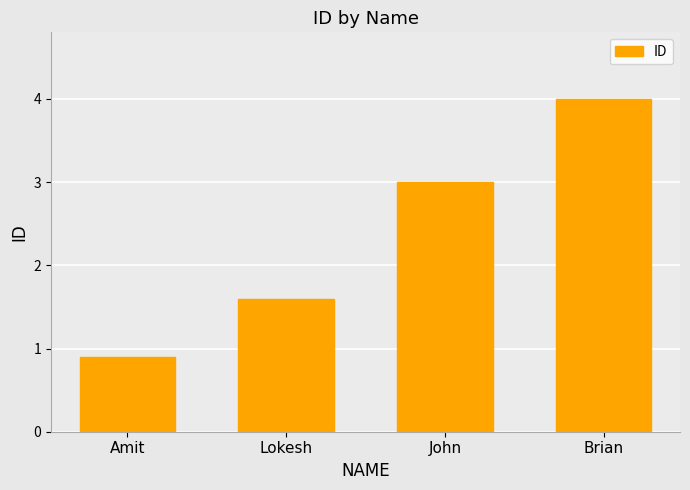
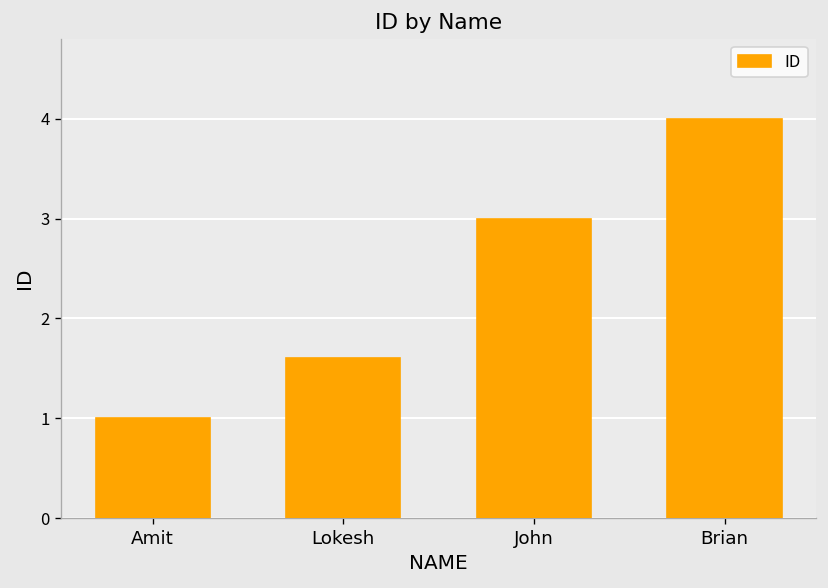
Amit: 0.9 -> 1.0
